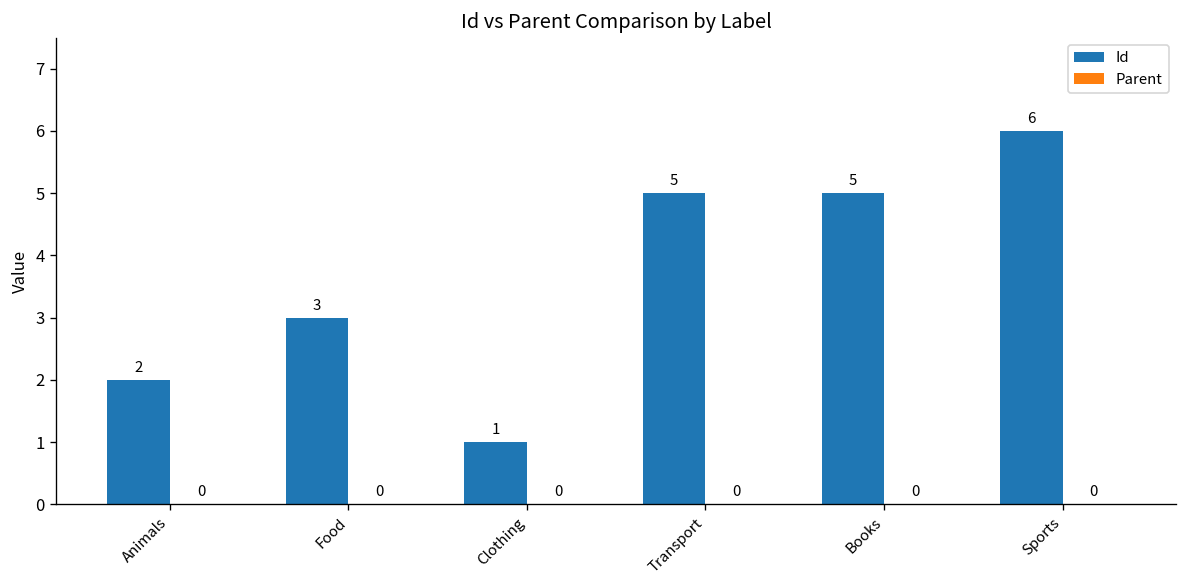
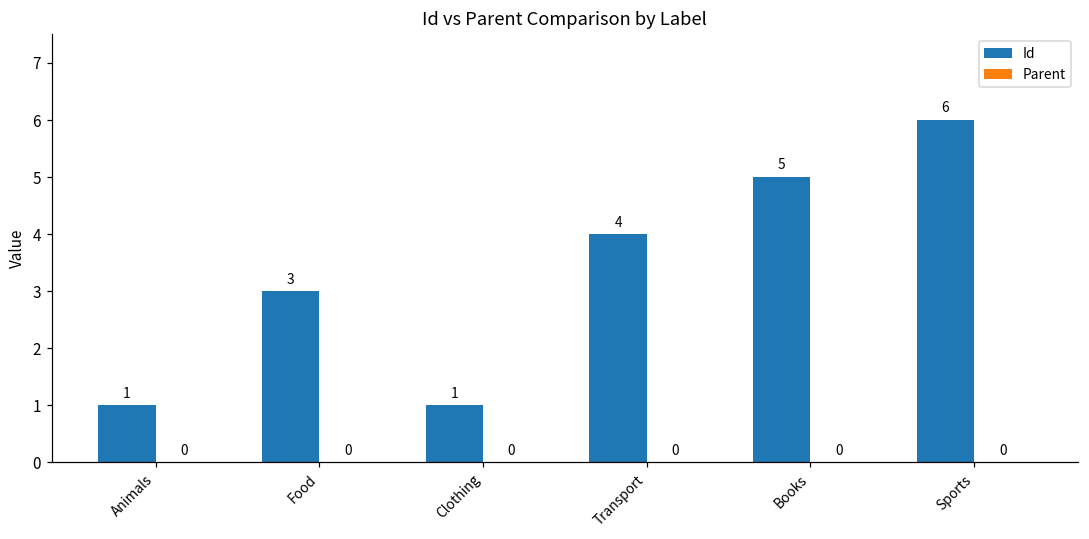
Id, Animals: 2 -> 1
Id, Transport: 5 -> 4
